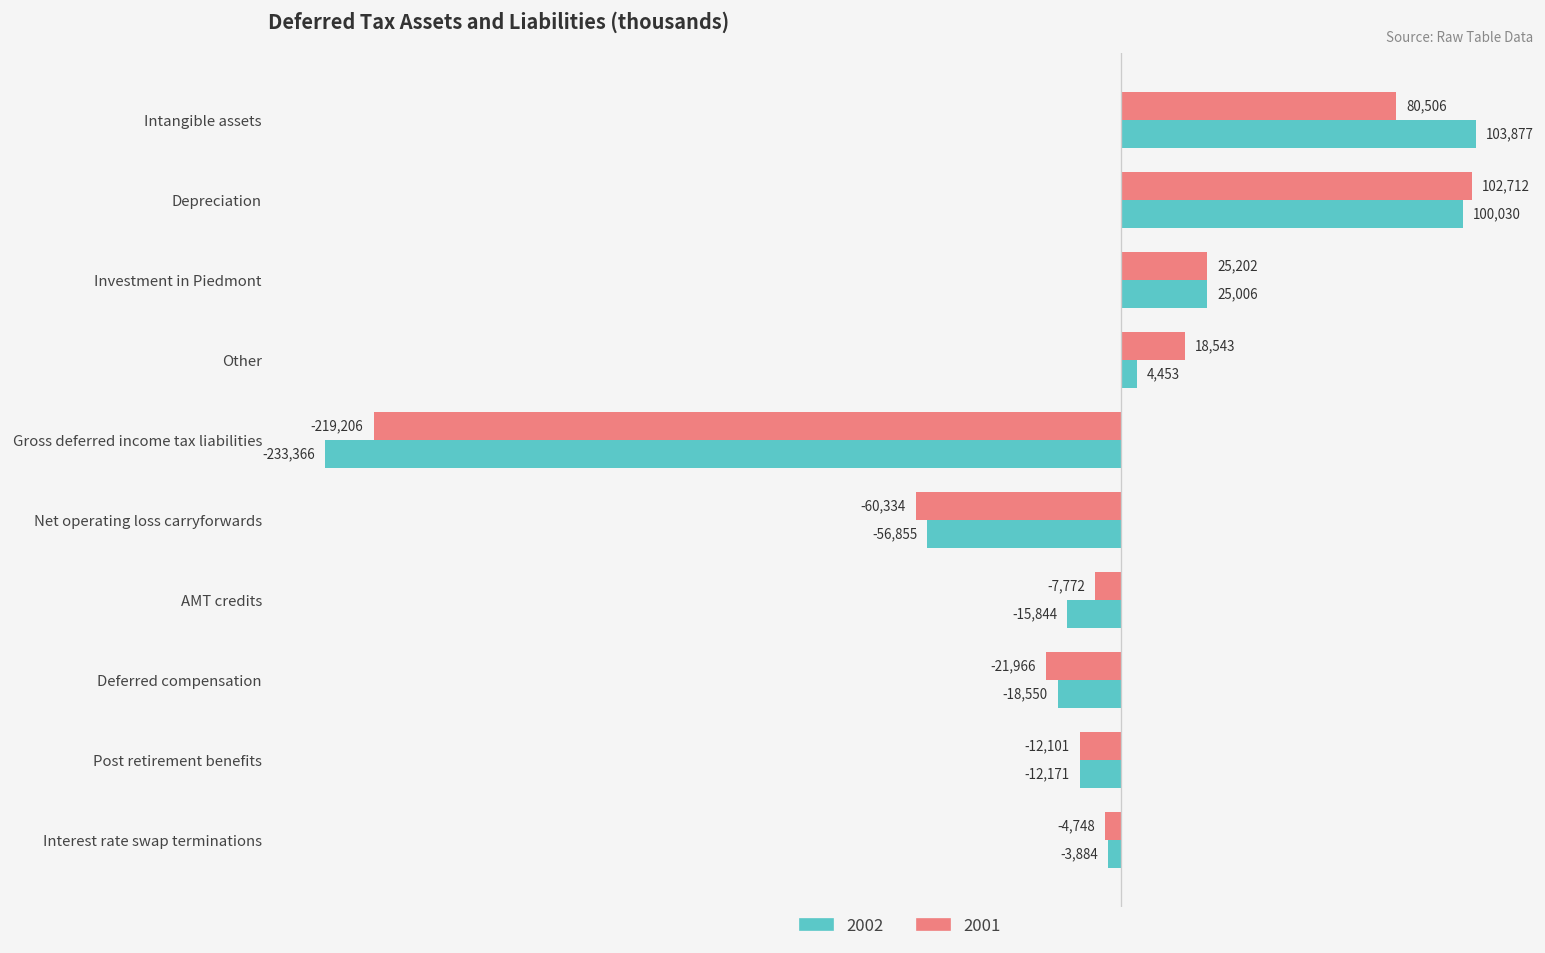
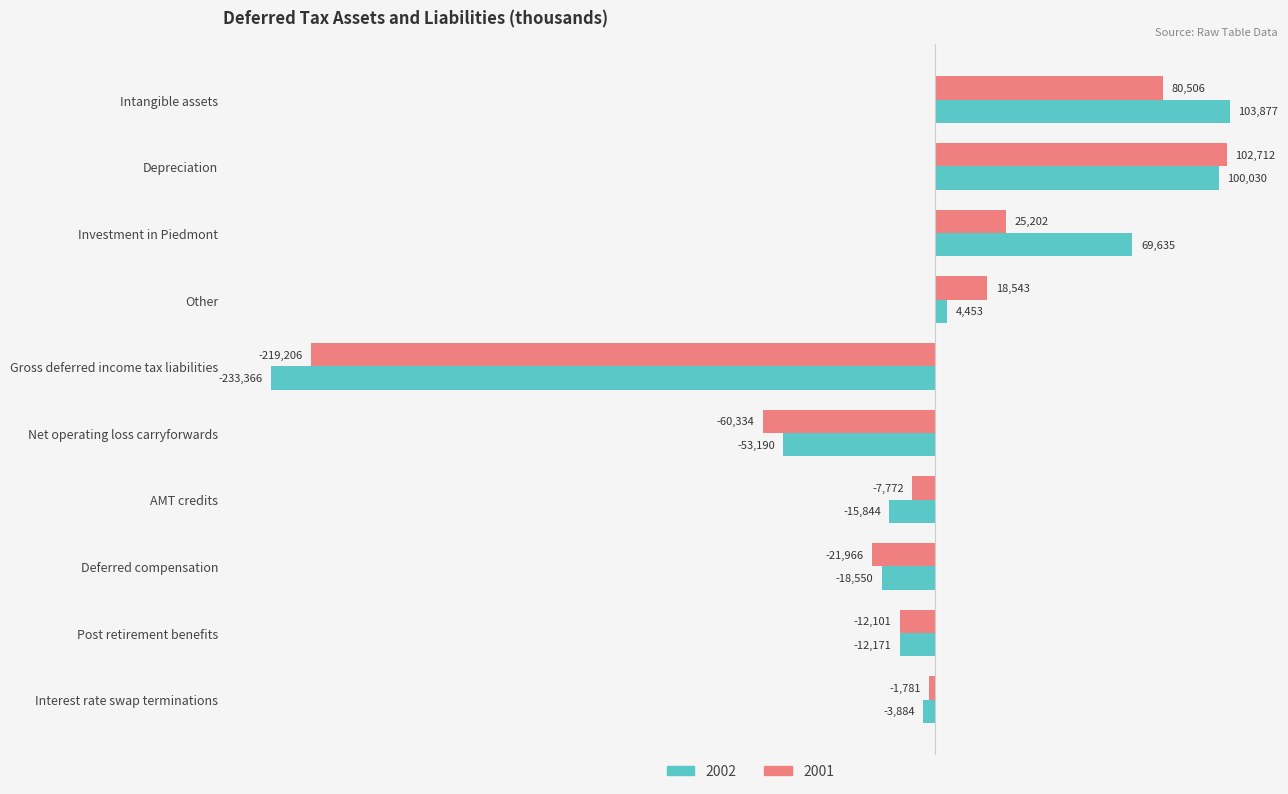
2002, Investment in Piedmont: 25,006 -> 69,635
2002, Net operating loss carryforwards: -56,855 -> -53,190
2001, Interest rate swap terminations: -4,748 -> -1,781
